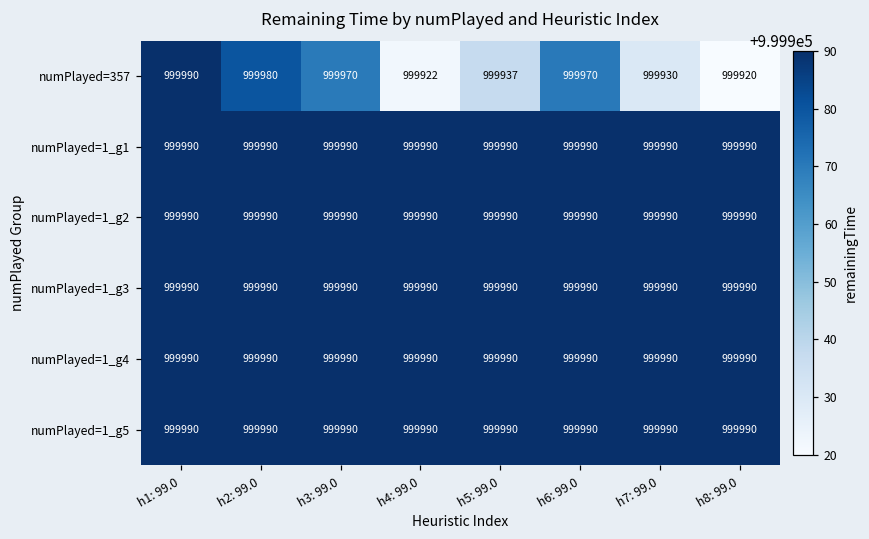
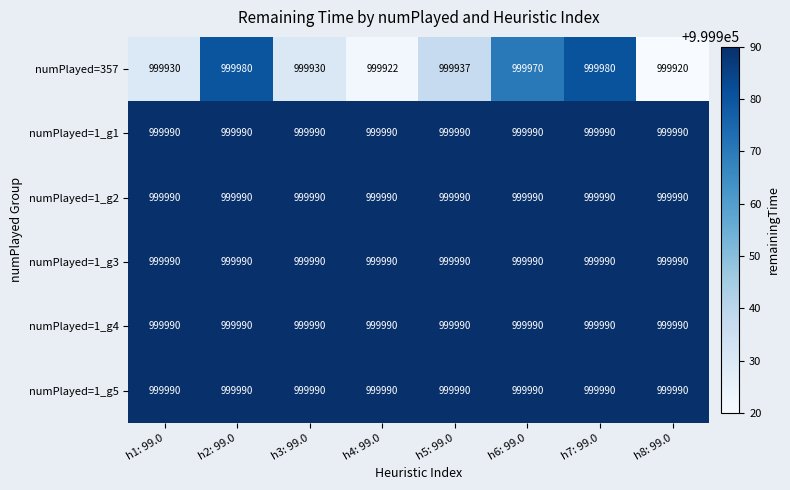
numPlayed=357, h1: 99.0: 999990 -> 999930
numPlayed=357, h3: 99.0: 999970 -> 999930
numPlayed=357, h7: 99.0: 999930 -> 999980
